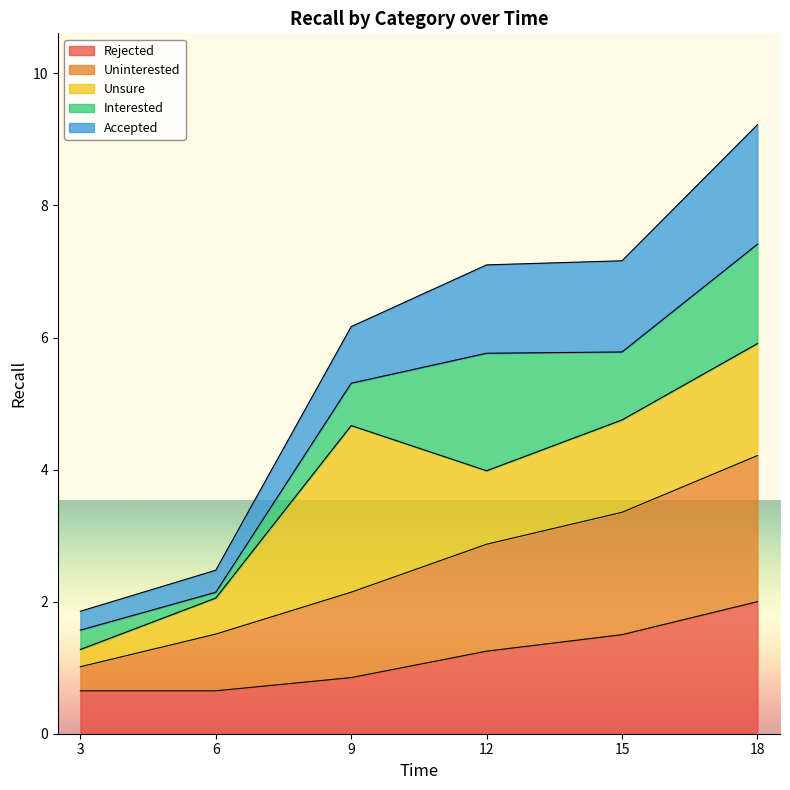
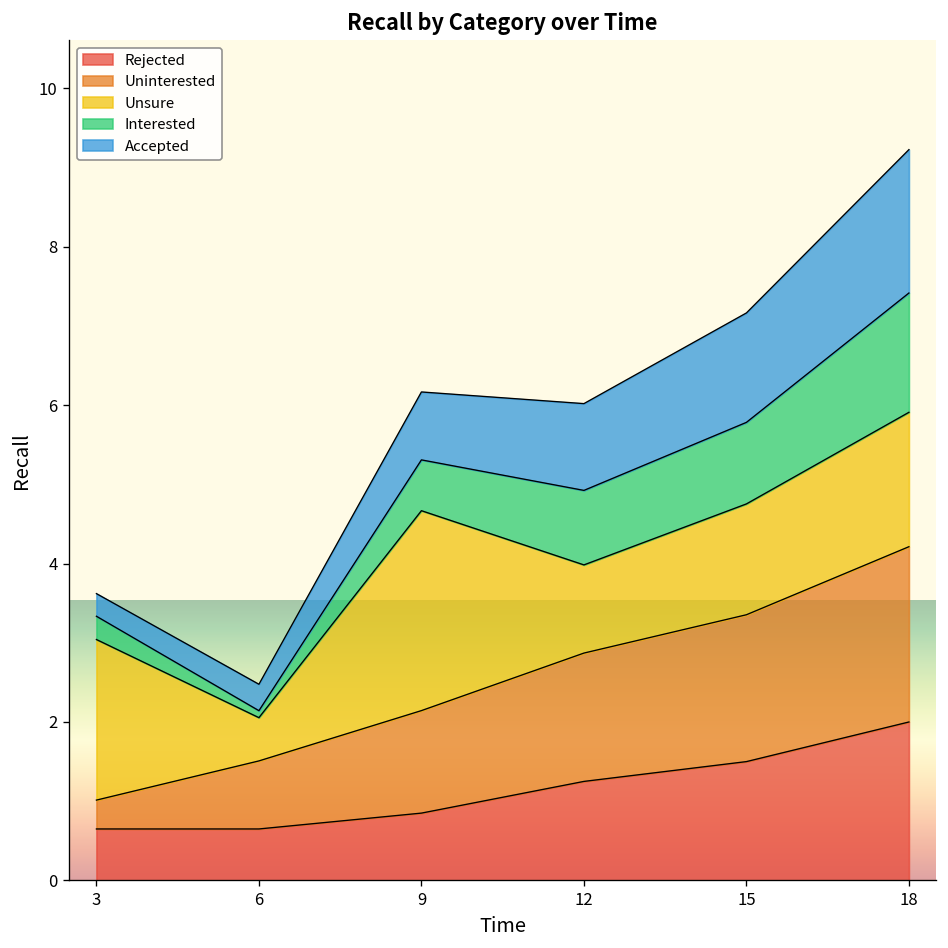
Unsure, 3: 0.3 -> 2.0
Interested, 12: 1.8 -> 0.9
Accepted, 12: 1.3 -> 1.1
